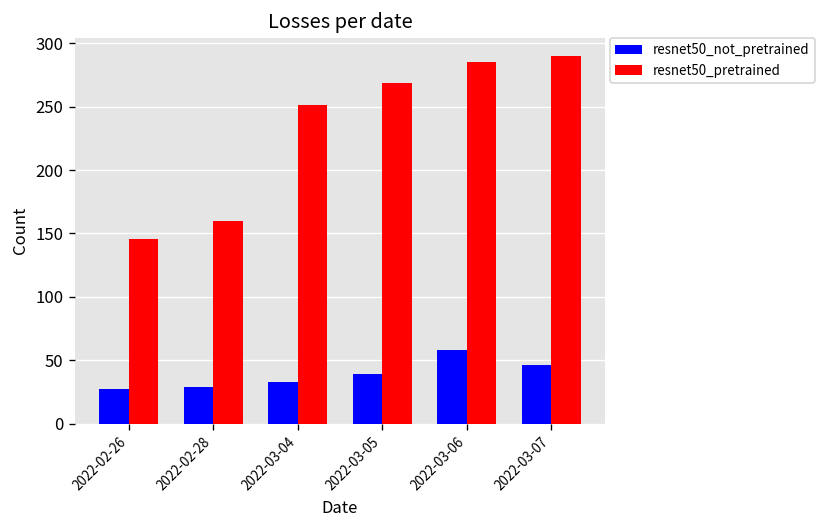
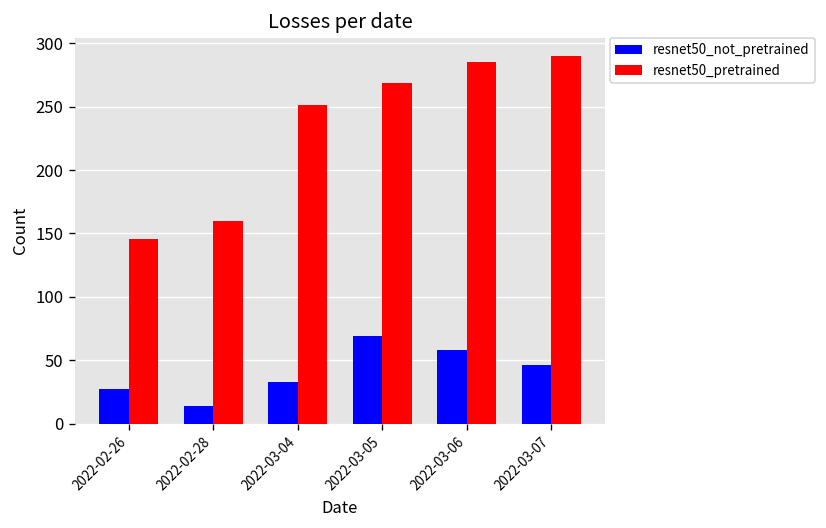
resnet50_not_pretrained, 2022-02-28: 29 -> 14
resnet50_not_pretrained, 2022-03-05: 39 -> 69
